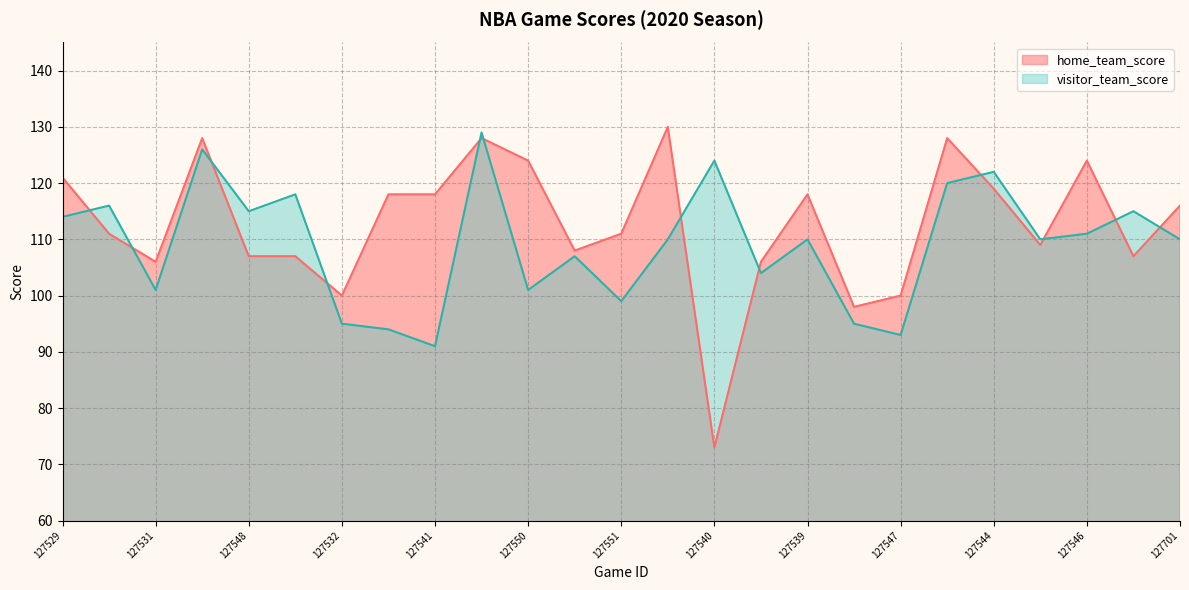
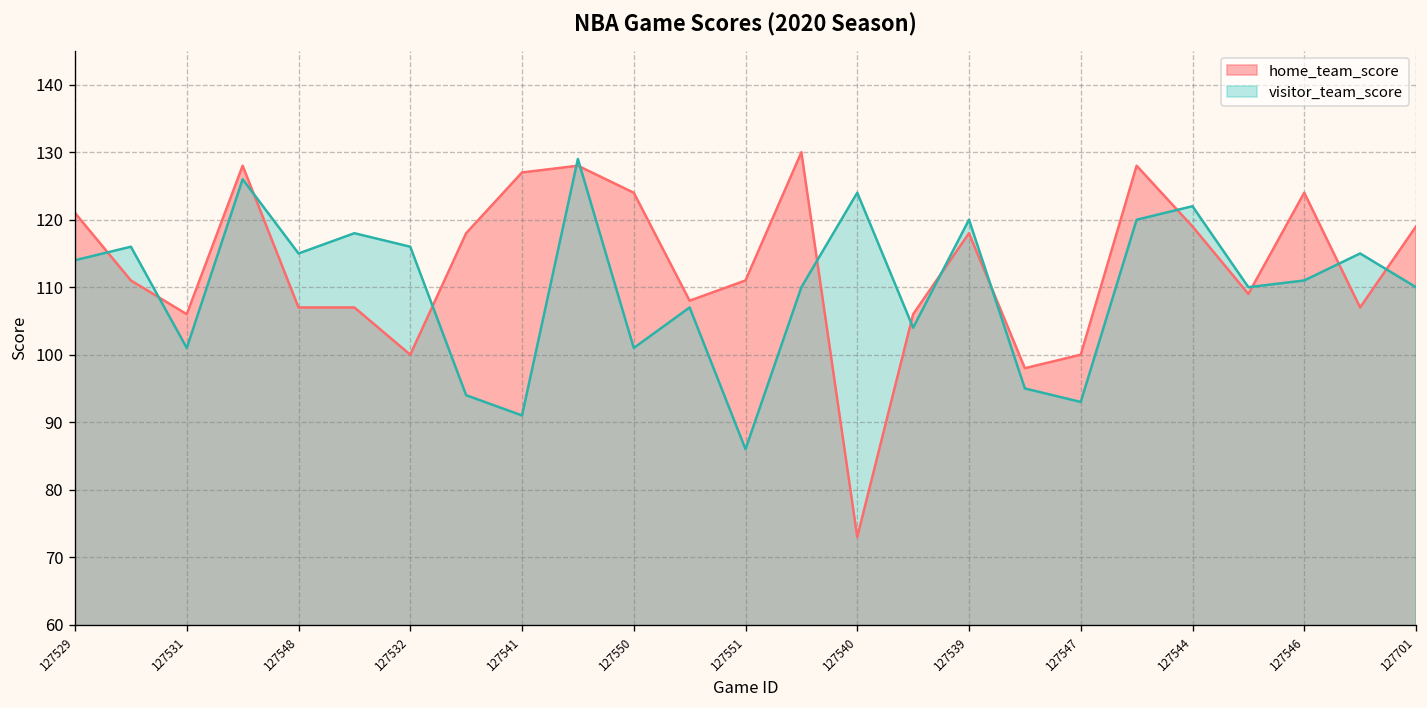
visitor_team_score, 127532: 95 -> 116
home_team_score, 127541: 118 -> 127
visitor_team_score, 127551: 99 -> 86
visitor_team_score, 127539: 110 -> 120
home_team_score, 127701: 116 -> 119
